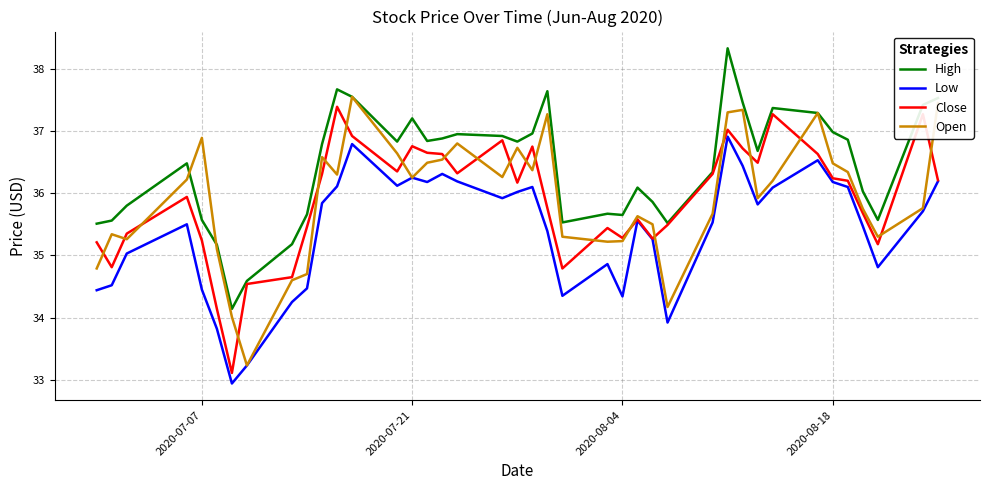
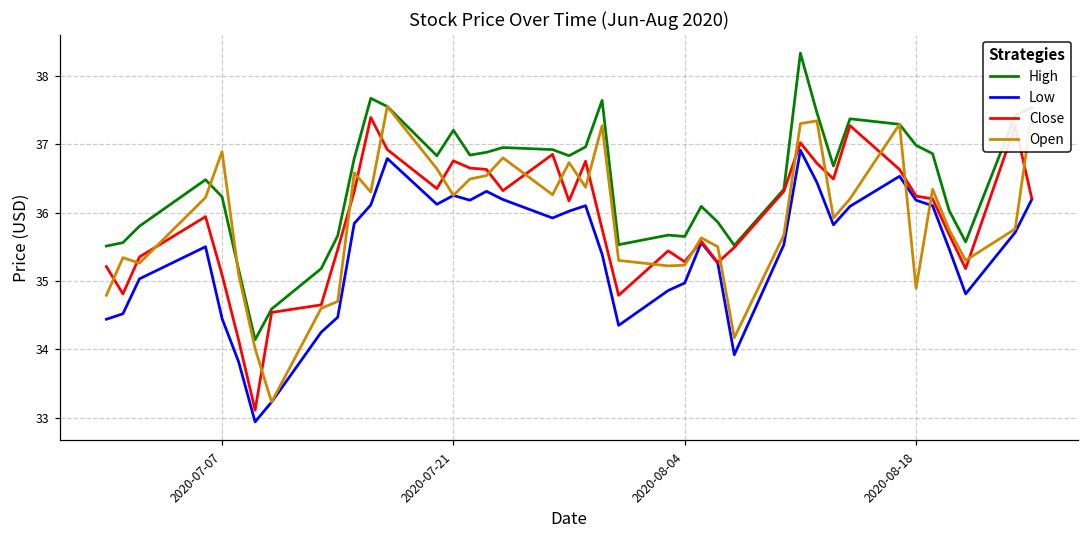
High, 2020-07-07: 35.6 -> 36.2
Close, 2020-07-07: 35.2 -> 35.1
Low, 2020-08-04: 34.3 -> 35.0
Open, 2020-08-18: 36.5 -> 34.9
